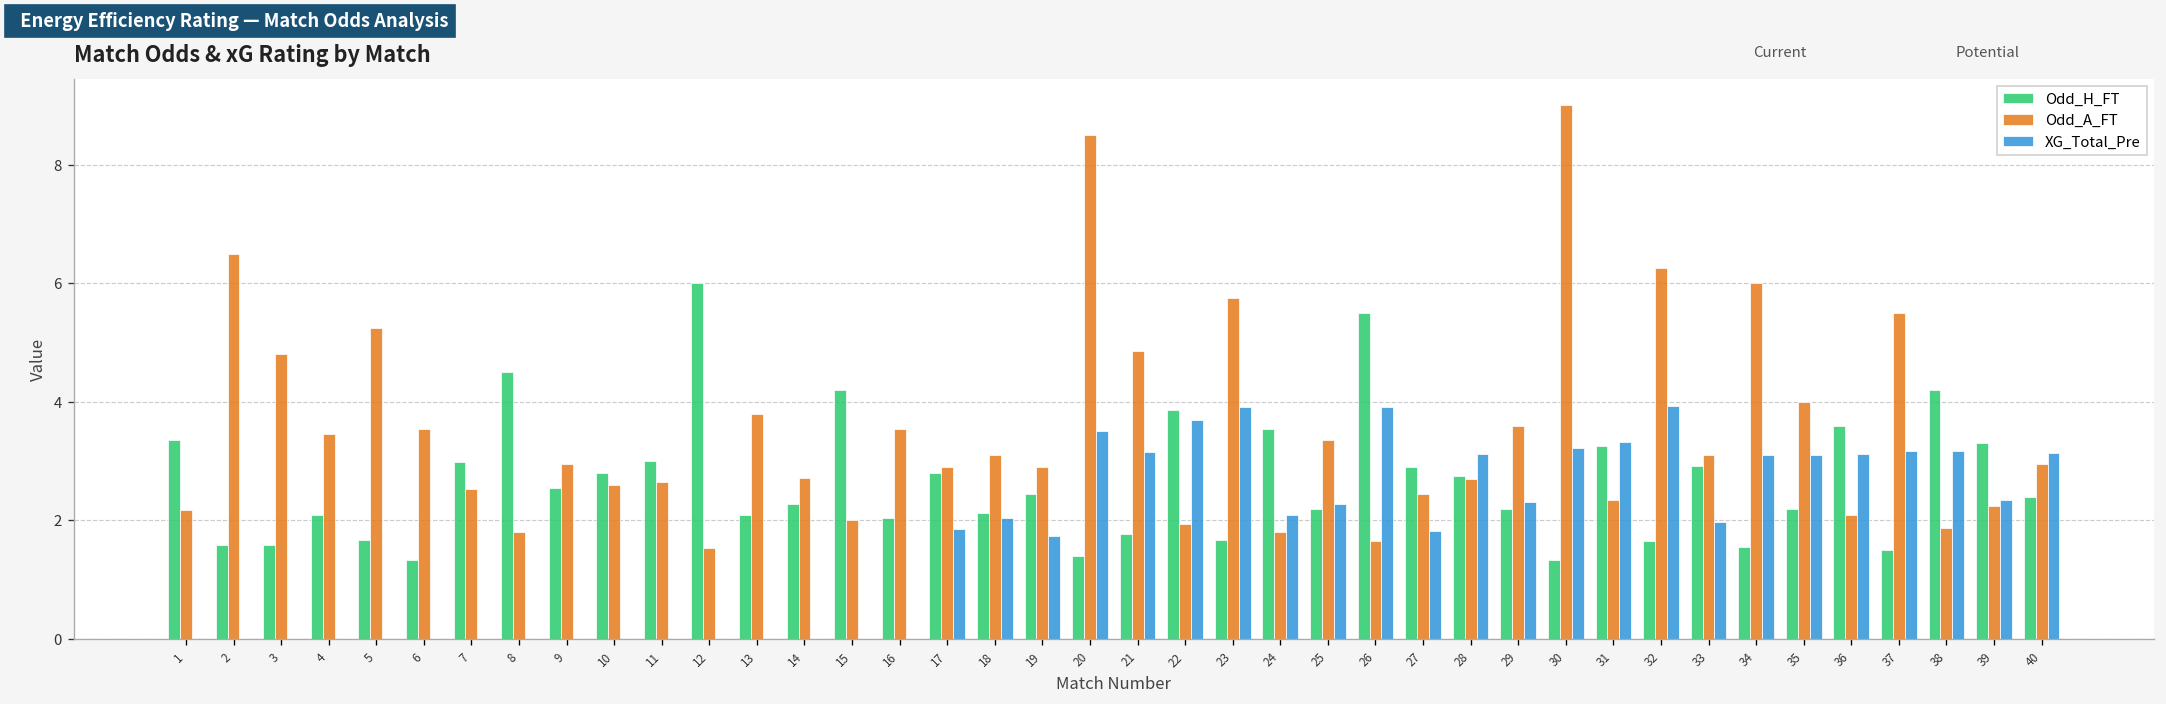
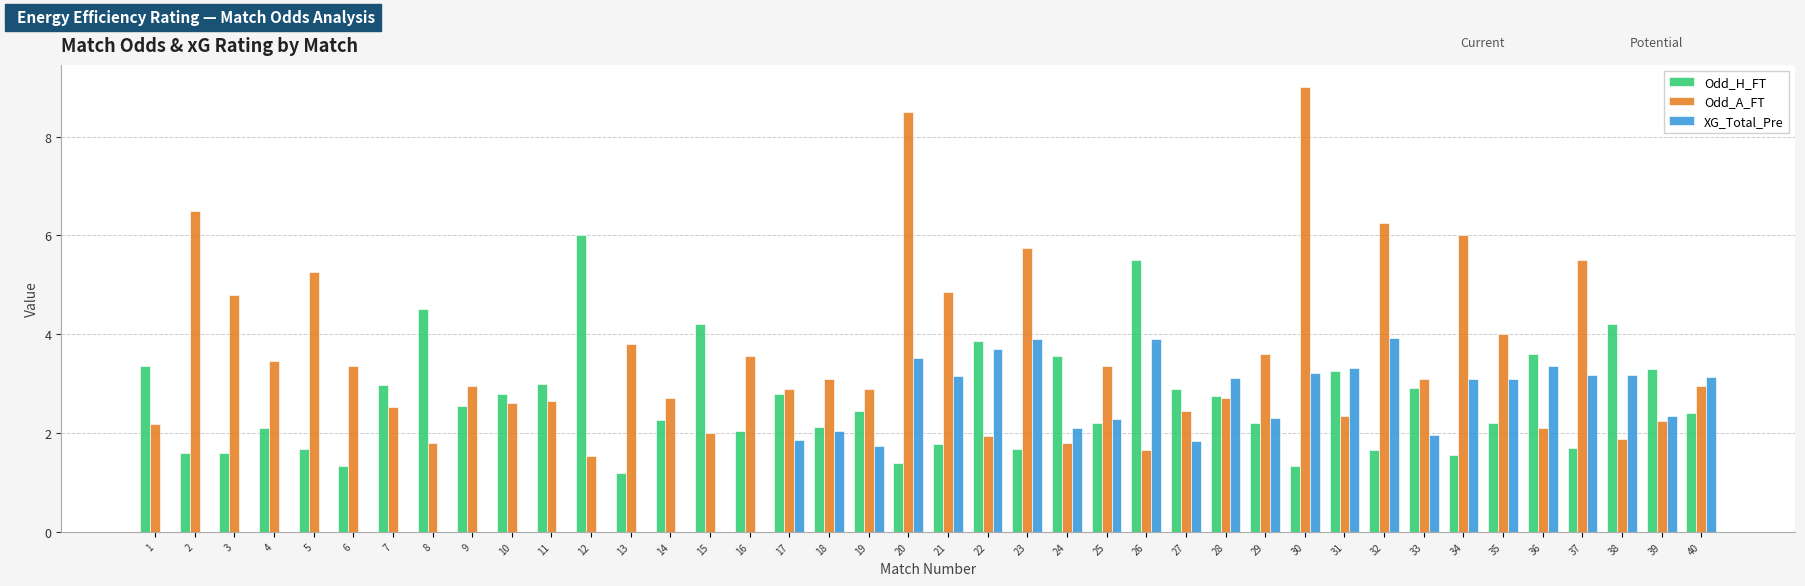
Odd_A_FT, 6: 3.6 -> 3.4
Odd_H_FT, 13: 2.1 -> 1.2
XG_Total_Pre, 36: 3.1 -> 3.4
Odd_H_FT, 37: 1.5 -> 1.7
